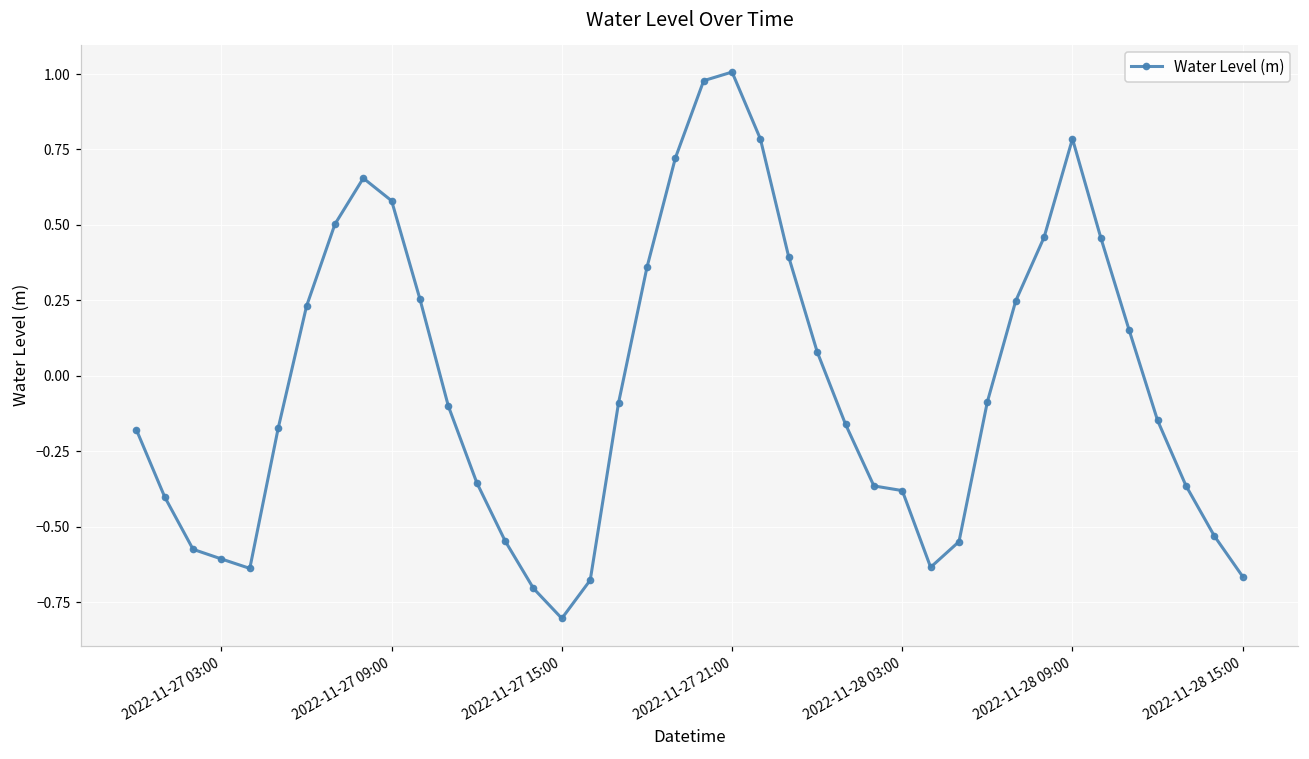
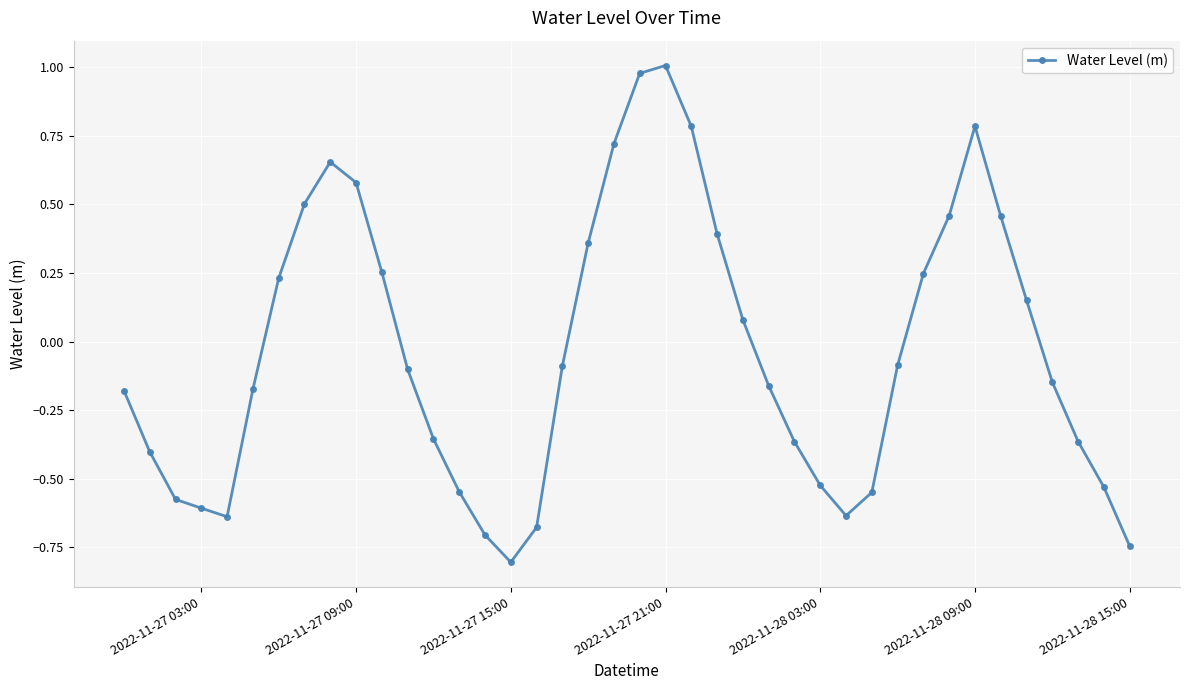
2022-11-28 03:00: -0.38 -> -0.52
2022-11-28 15:00: -0.67 -> -0.75
